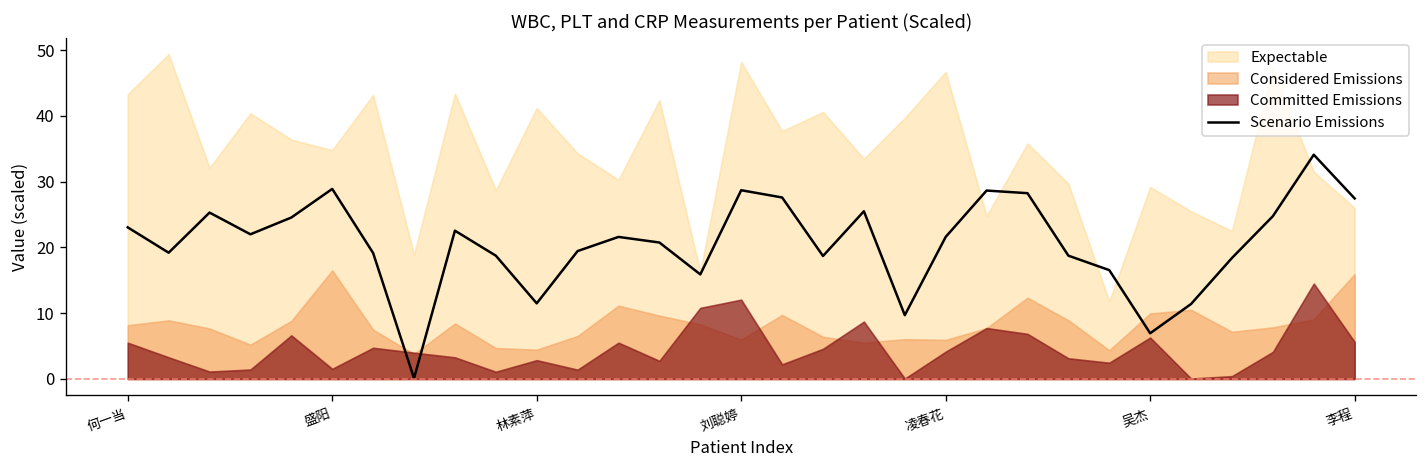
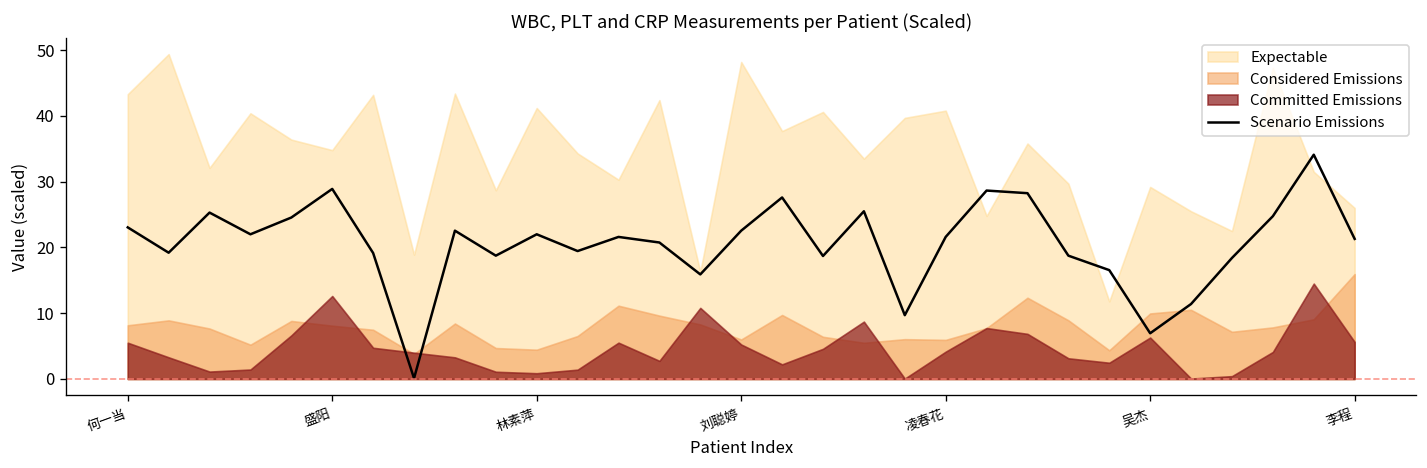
Considered Emissions, 盛阳: 17 -> 8
Committed Emissions, 盛阳: 2 -> 13
Scenario Emissions, 林素萍: 12 -> 22
Committed Emissions, 林素萍: 3 -> 1
Scenario Emissions, 刘聪婷: 29 -> 23
Committed Emissions, 刘聪婷: 12 -> 5
Expectable, 凌春花: 47 -> 41
Scenario Emissions, 李程: 27 -> 21
